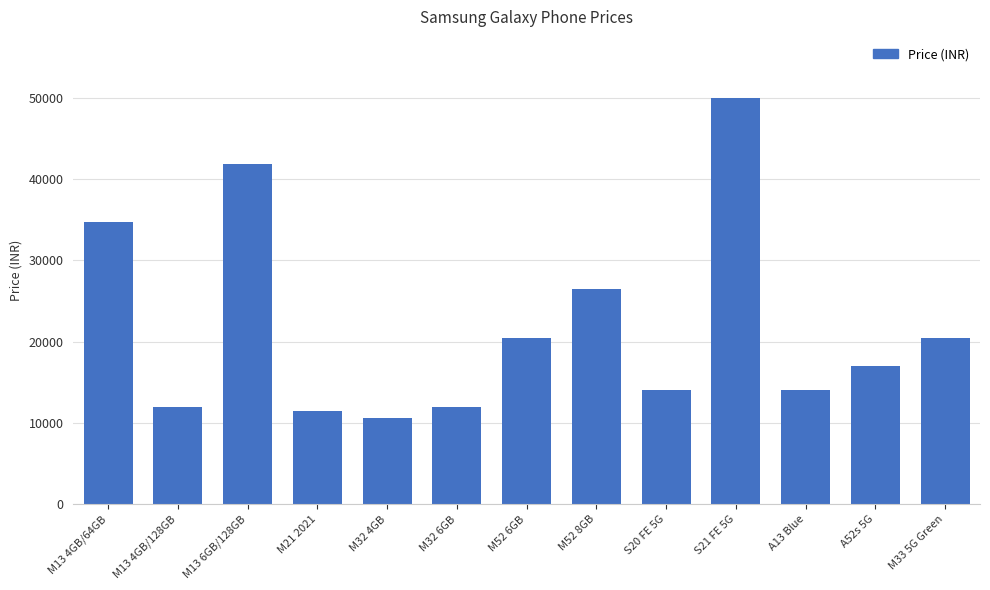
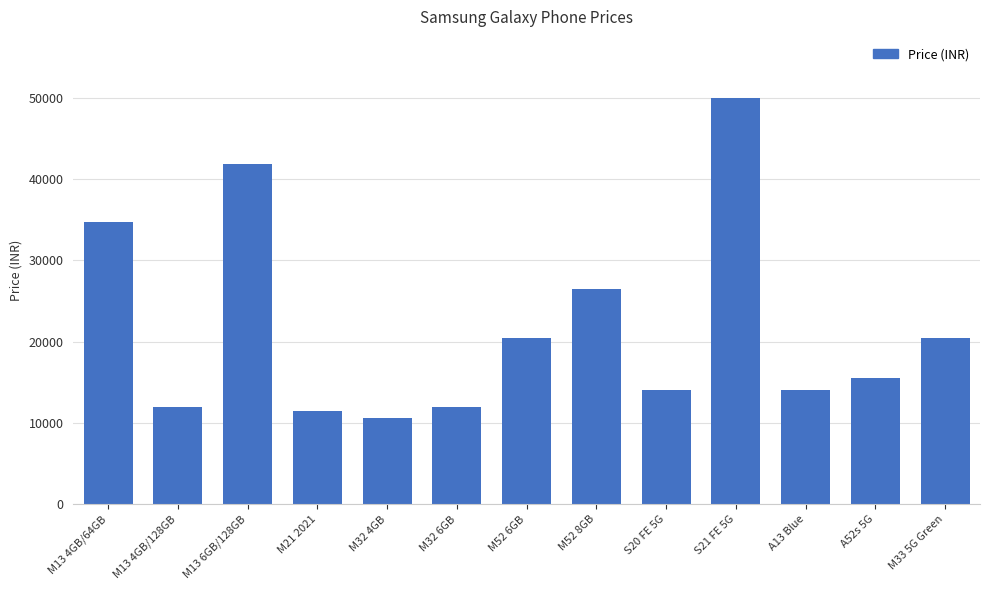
A52s 5G: 17000 -> 15000
